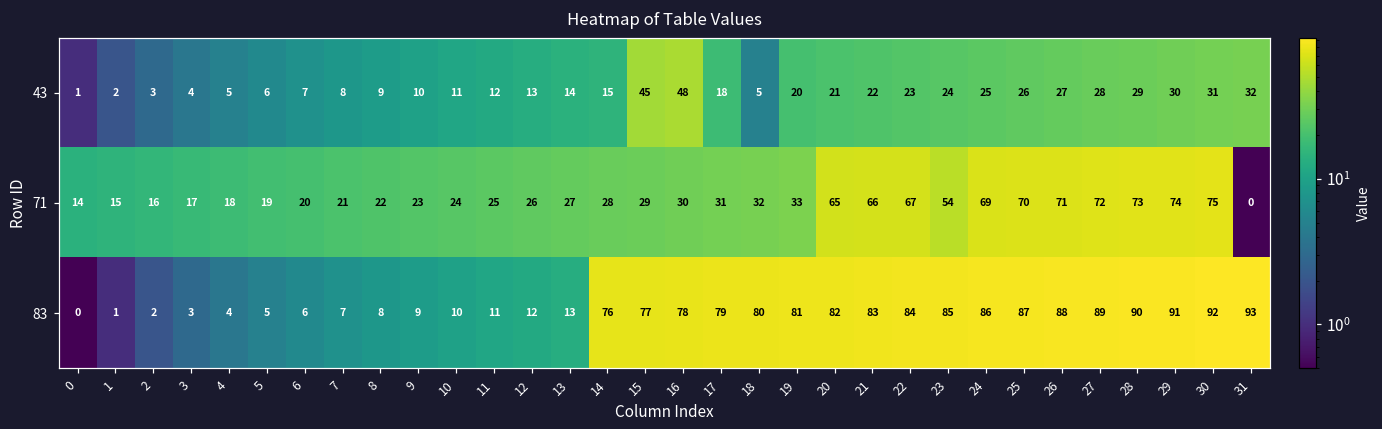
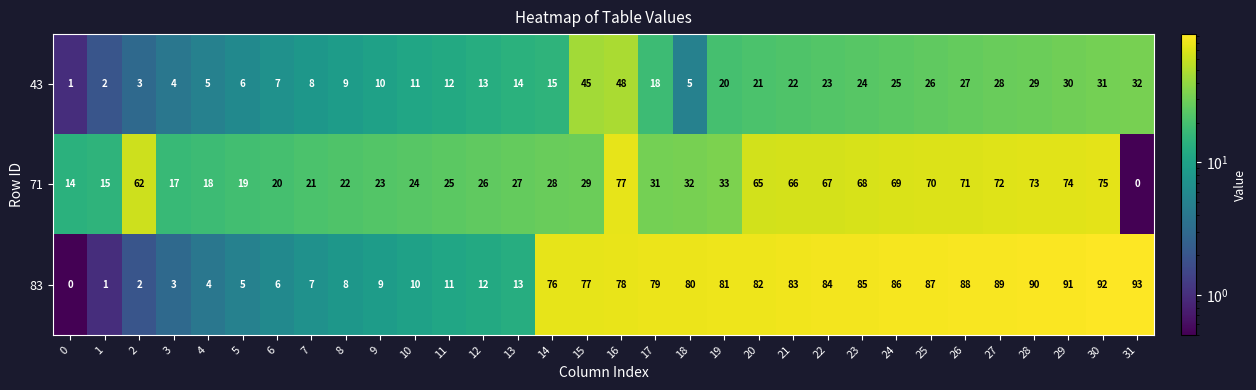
71, 2: 16 -> 62
71, 16: 30 -> 77
71, 23: 54 -> 68
